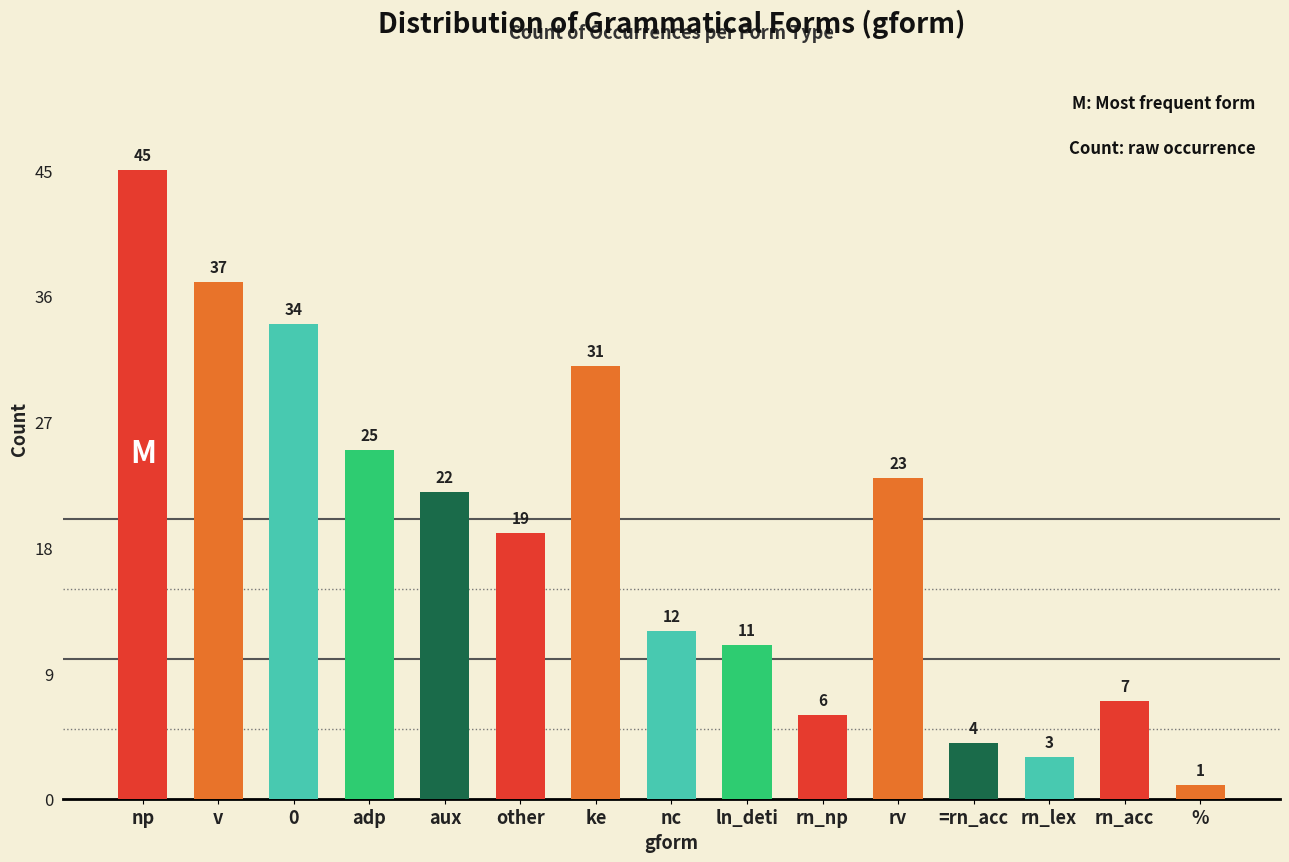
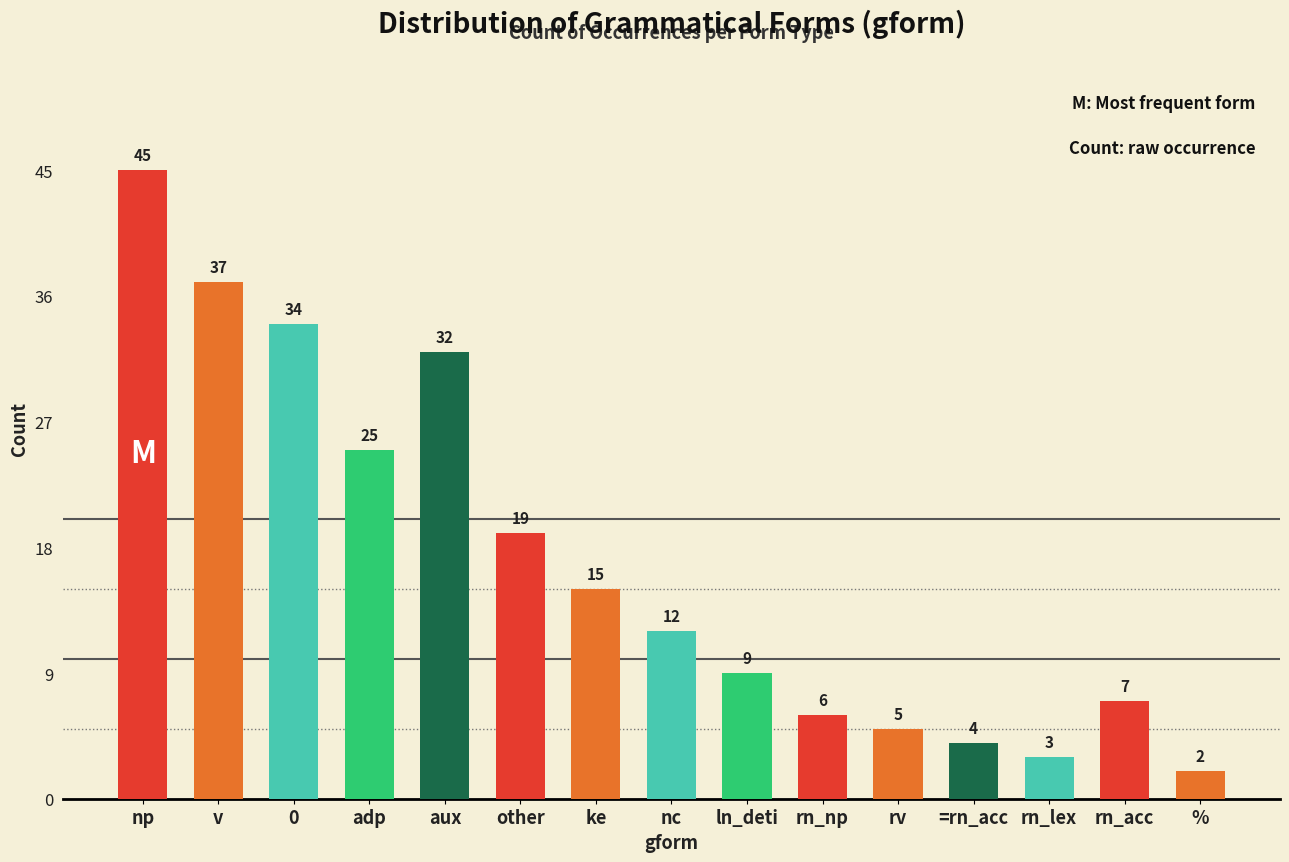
aux: 22 -> 32
ke: 31 -> 15
ln_deti: 11 -> 9
rv: 23 -> 5
%: 1 -> 2
